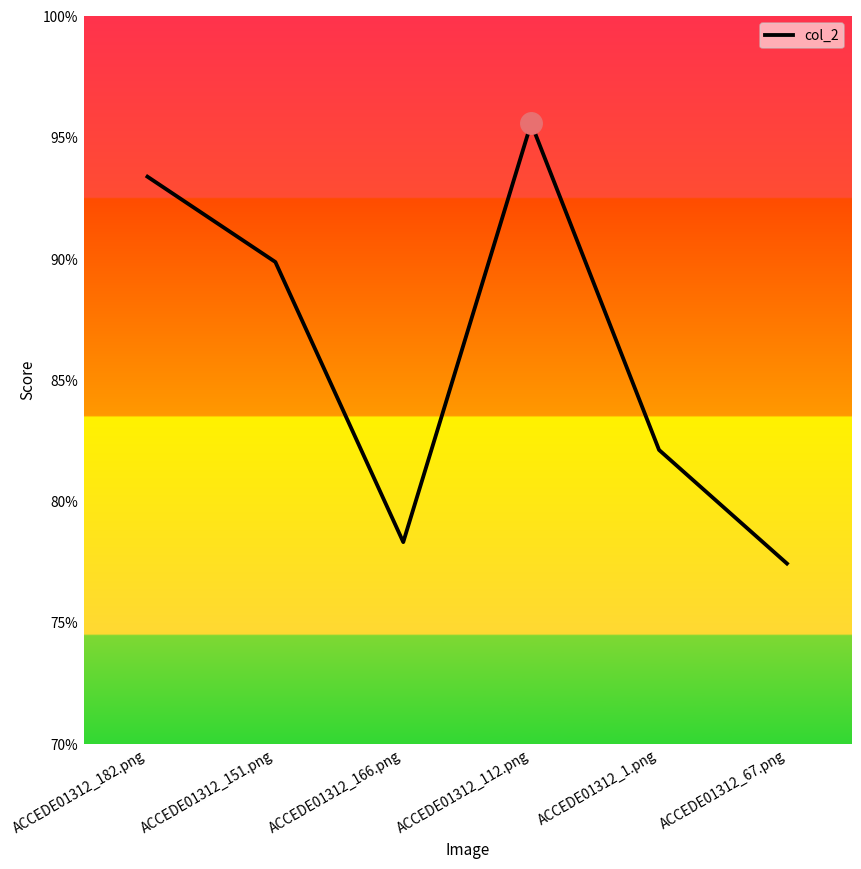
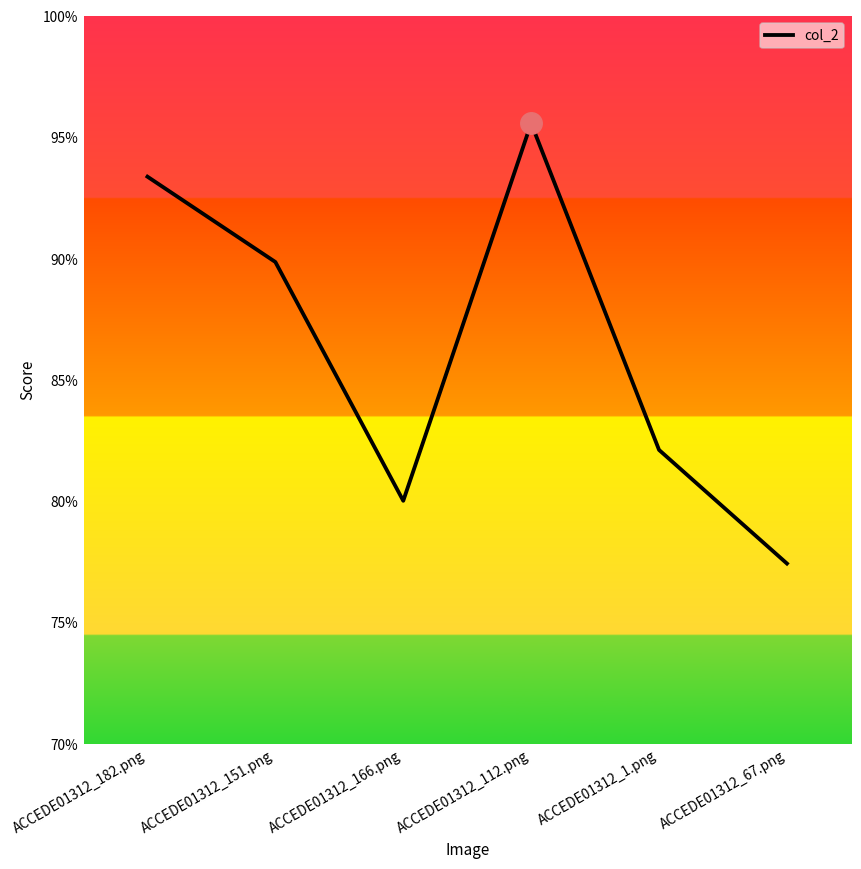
col_2, ACCEDE01312_166.png: 78.3% -> 80.0%
